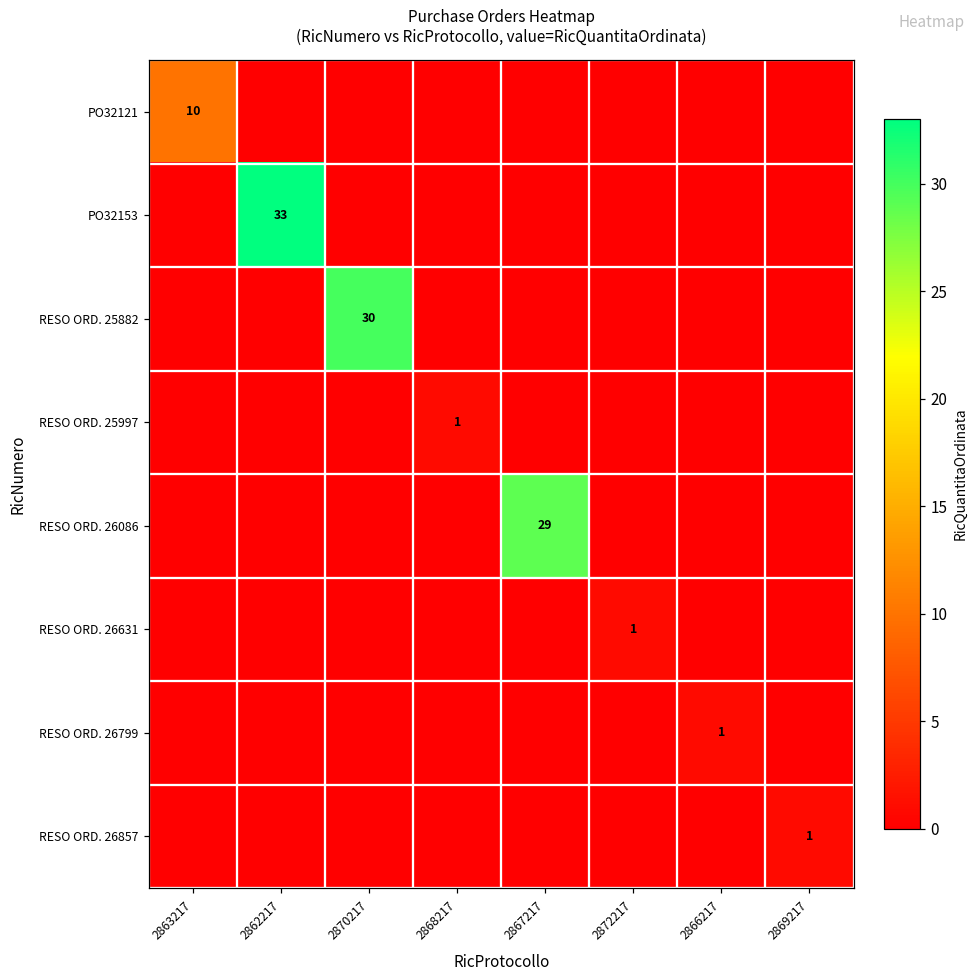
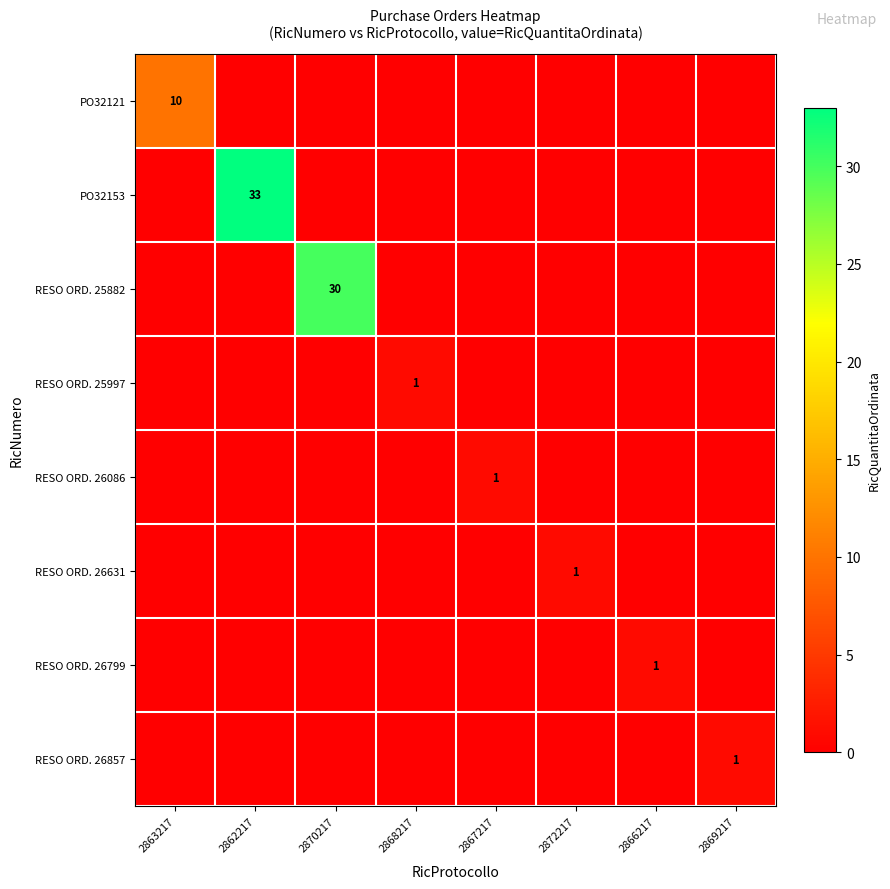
RESO ORD. 26086, 2867217: 29 -> 1
